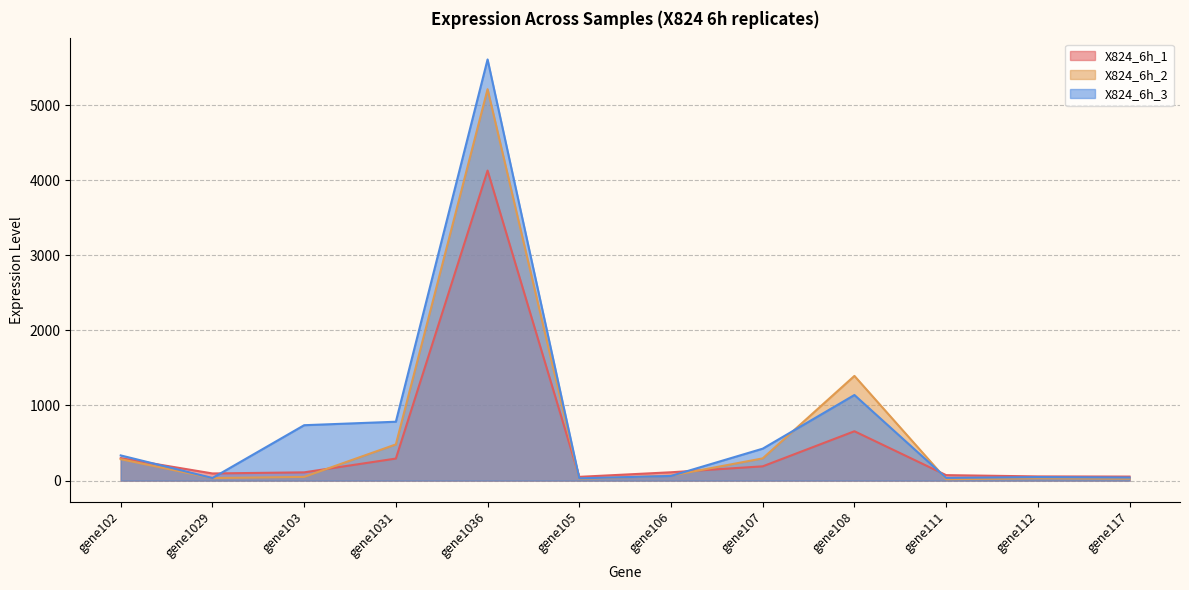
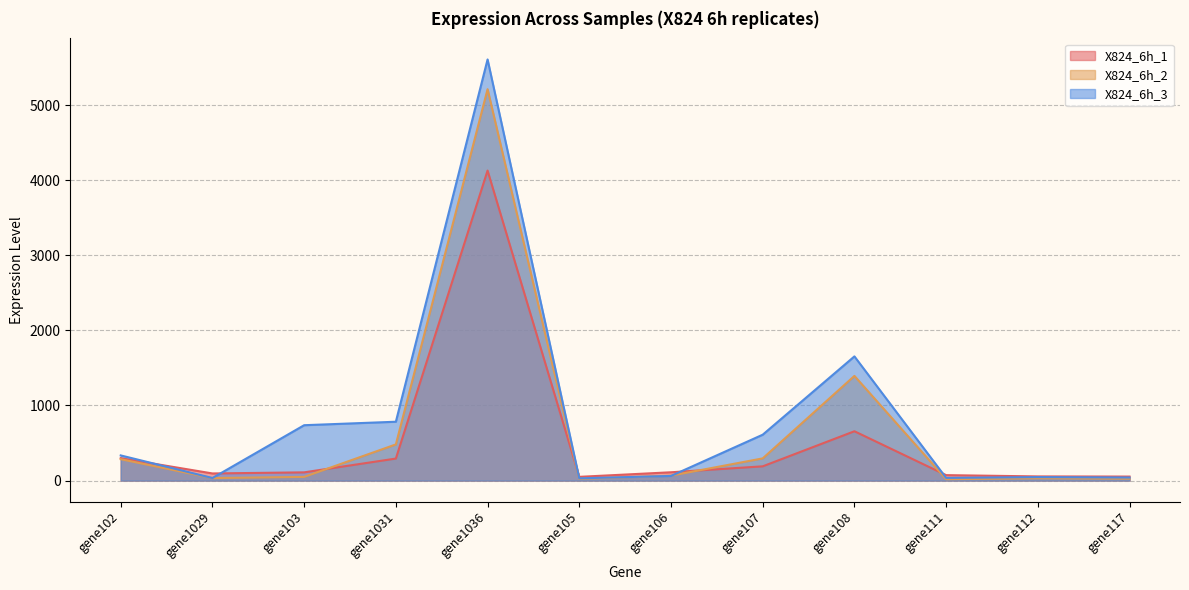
X824_6h_3, gene107: 400 -> 600
X824_6h_3, gene108: 1100 -> 1700
